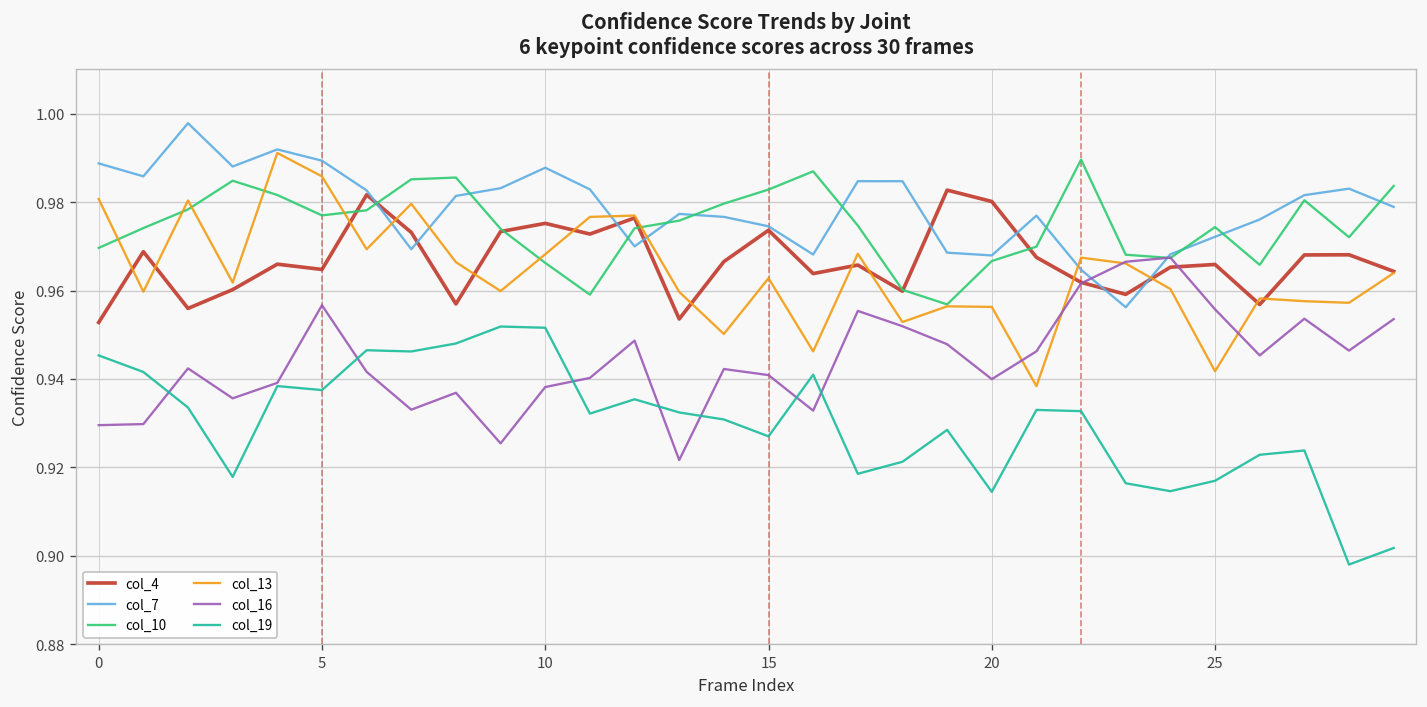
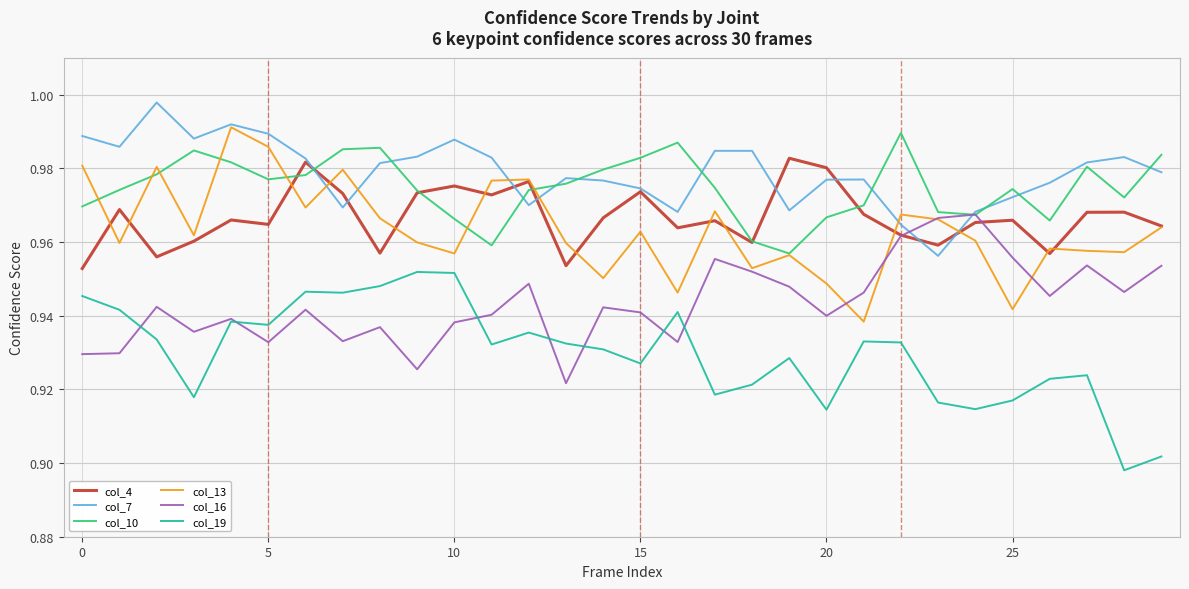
col_16, 5: 0.957 -> 0.933
col_13, 10: 0.968 -> 0.957
col_7, 20: 0.968 -> 0.977
col_13, 20: 0.956 -> 0.949
